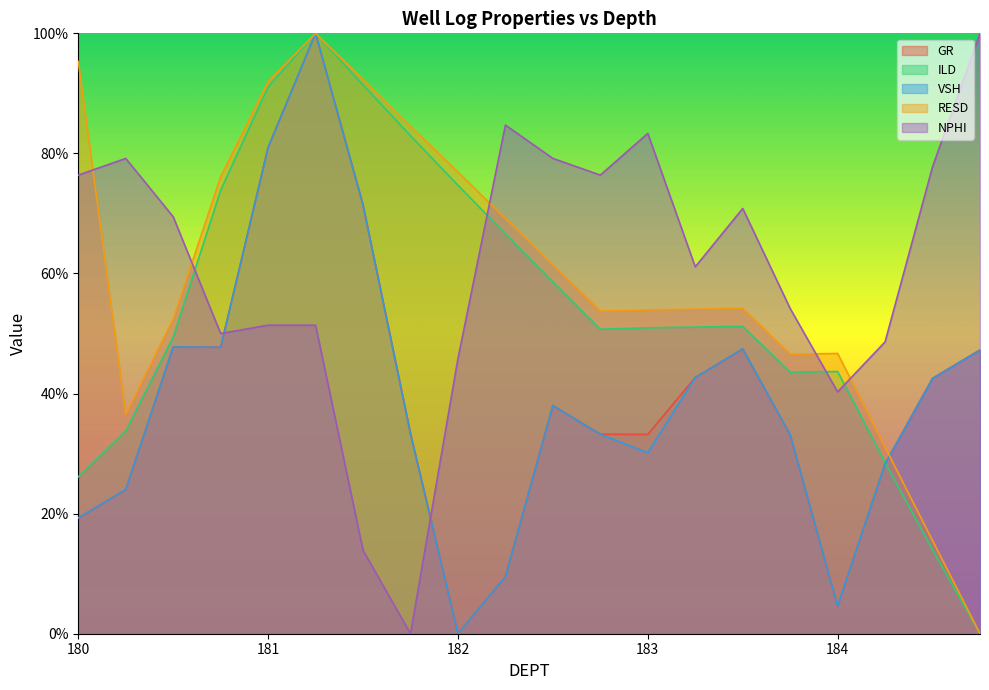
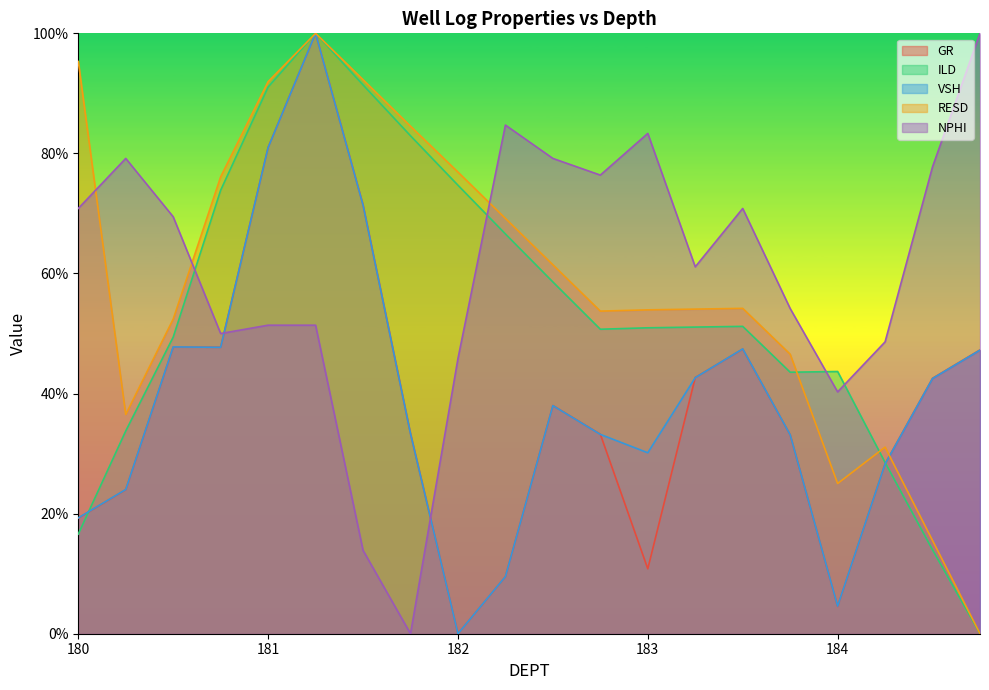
ILD, 180: 26% -> 17%
NPHI, 180: 76% -> 71%
GR, 183: 33% -> 11%
RESD, 184: 47% -> 25%
